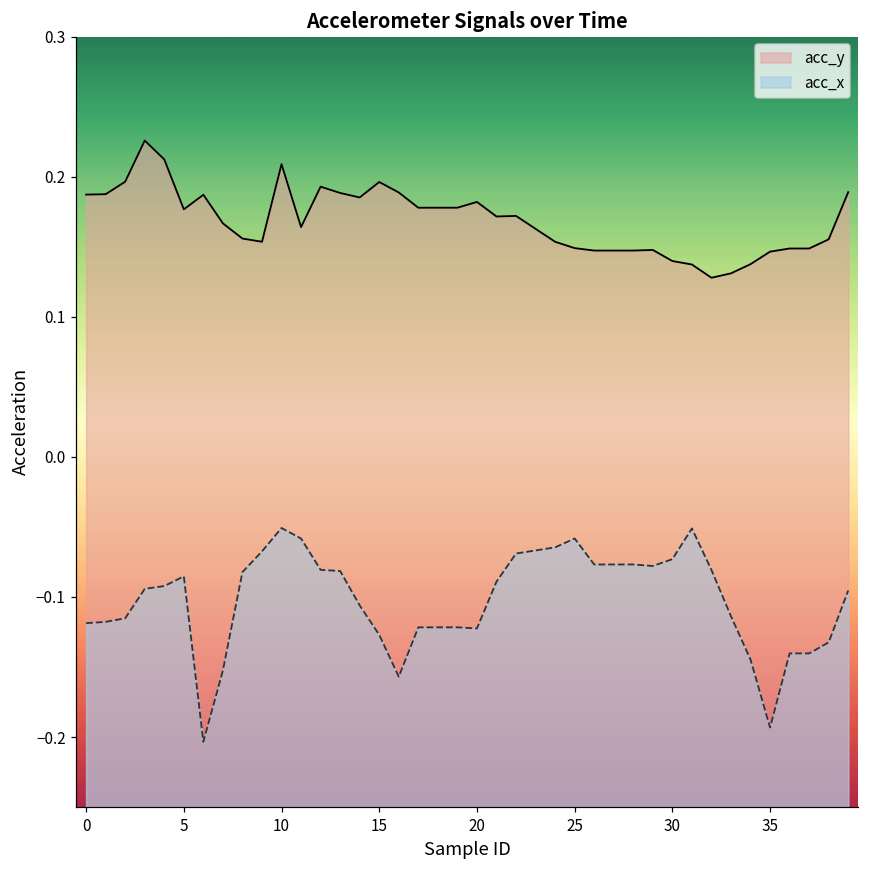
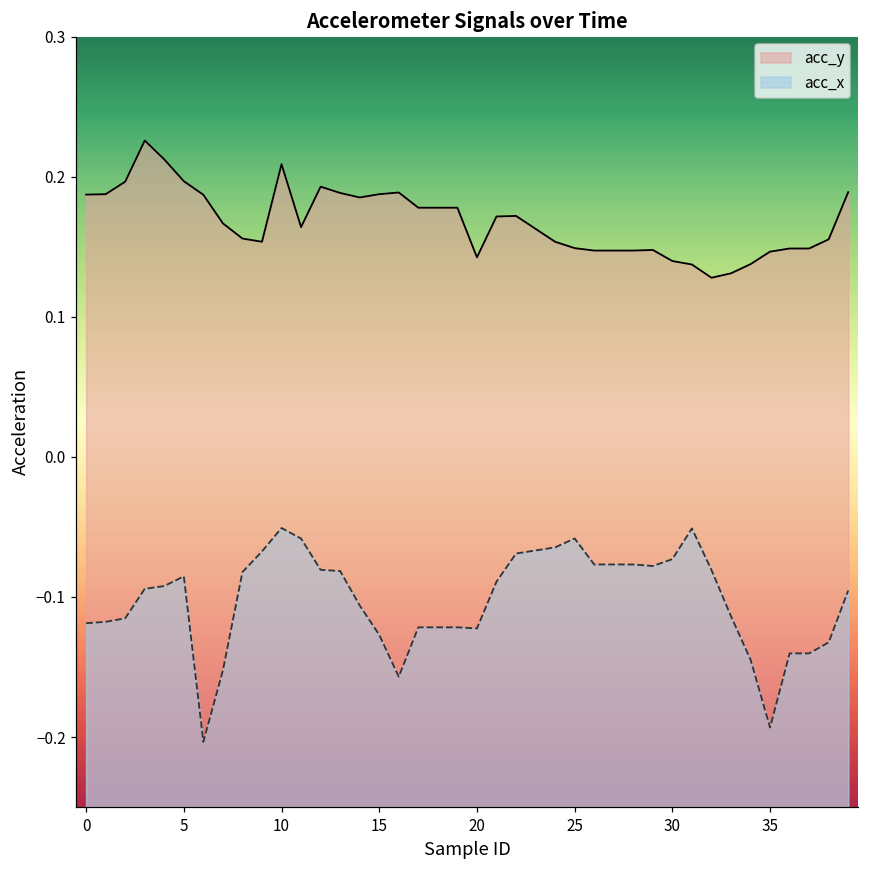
acc_y, 5: 0.177 -> 0.197
acc_y, 15: 0.196 -> 0.188
acc_y, 20: 0.182 -> 0.142
